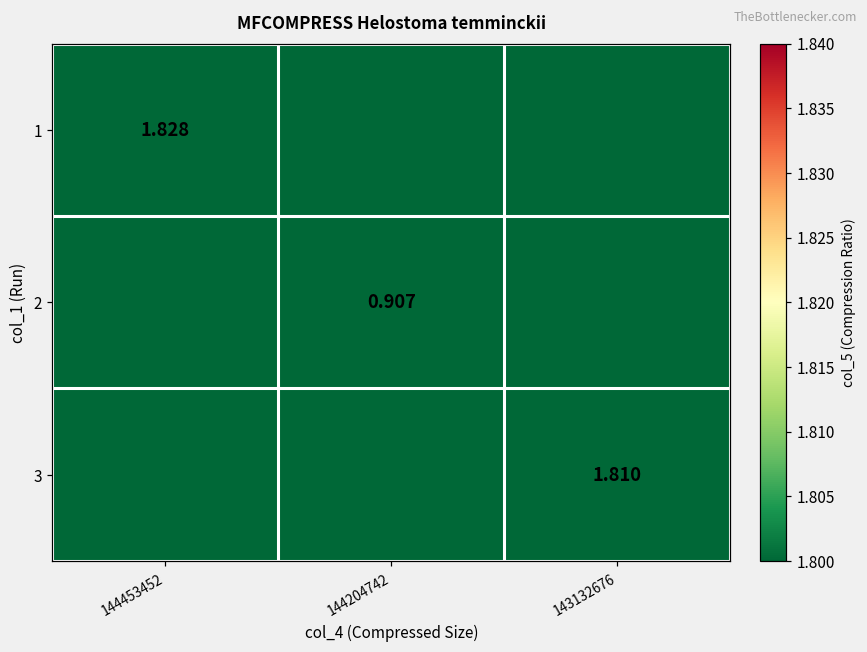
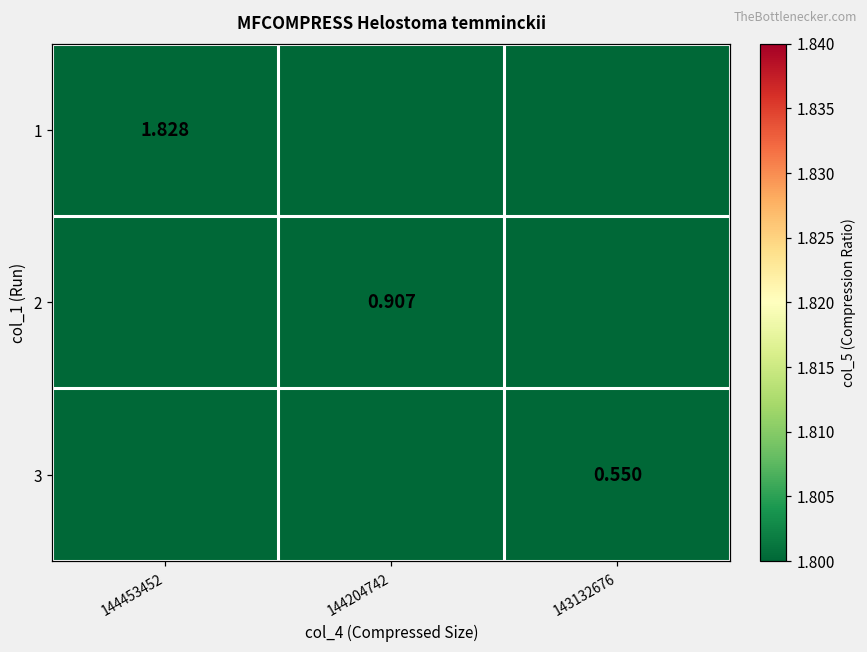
3, 143132676: 1.810 -> 0.550
